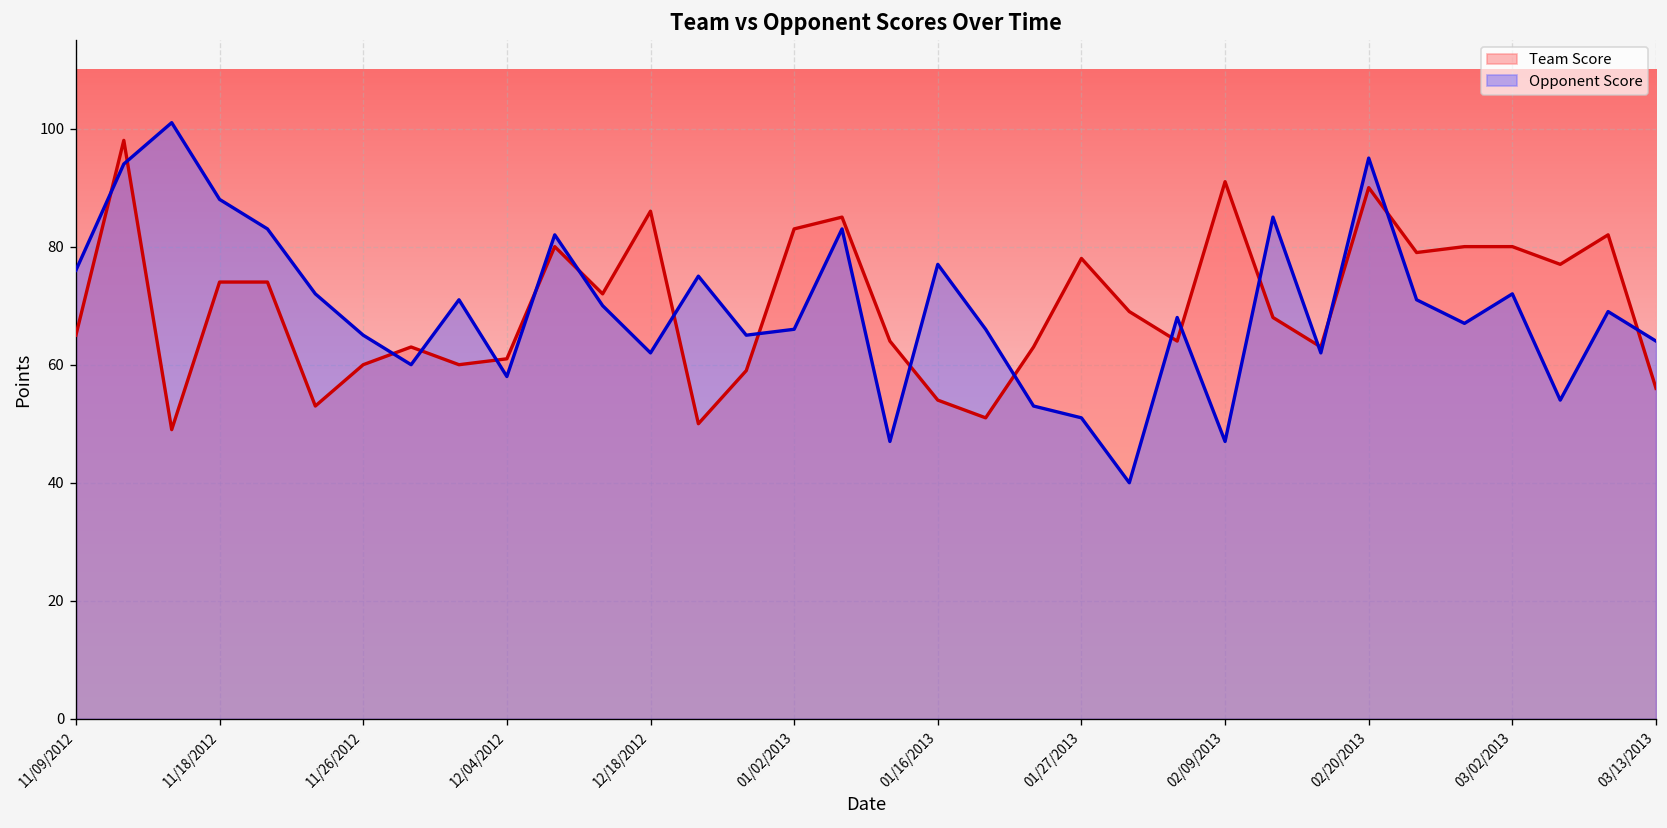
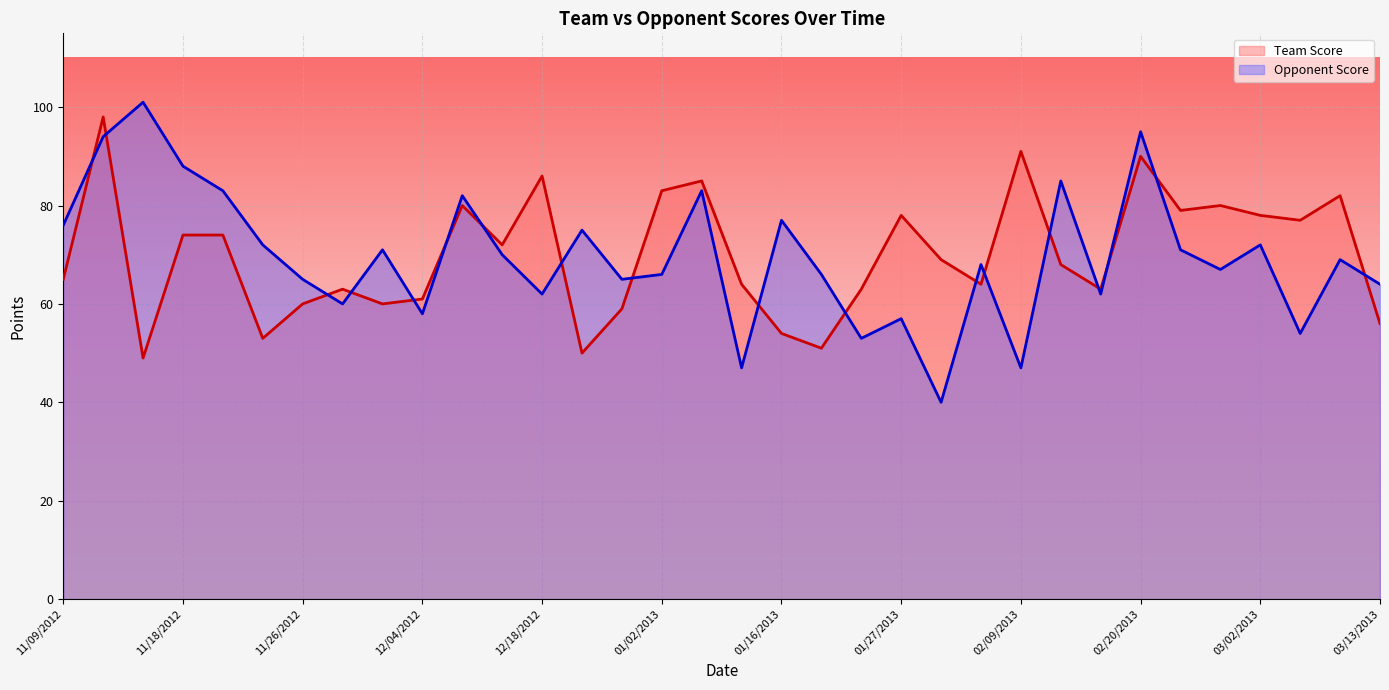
Opponent Score, 01/27/2013: 51 -> 57
Team Score, 03/02/2013: 80 -> 78
